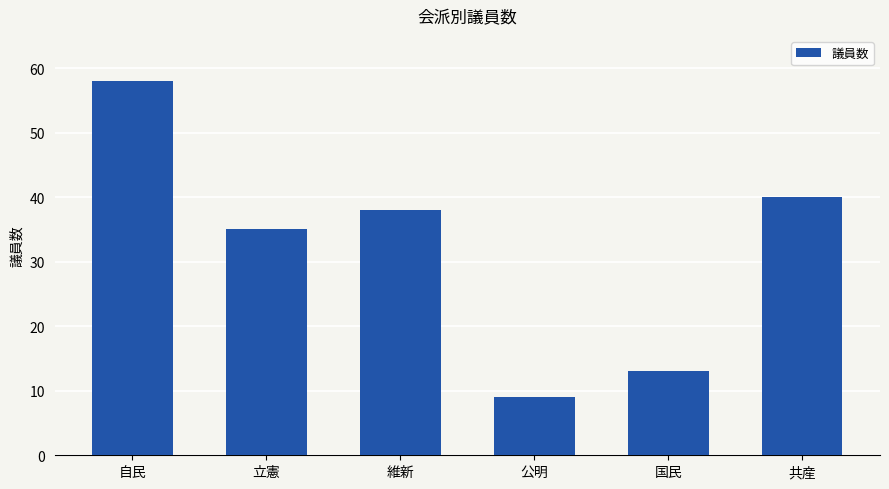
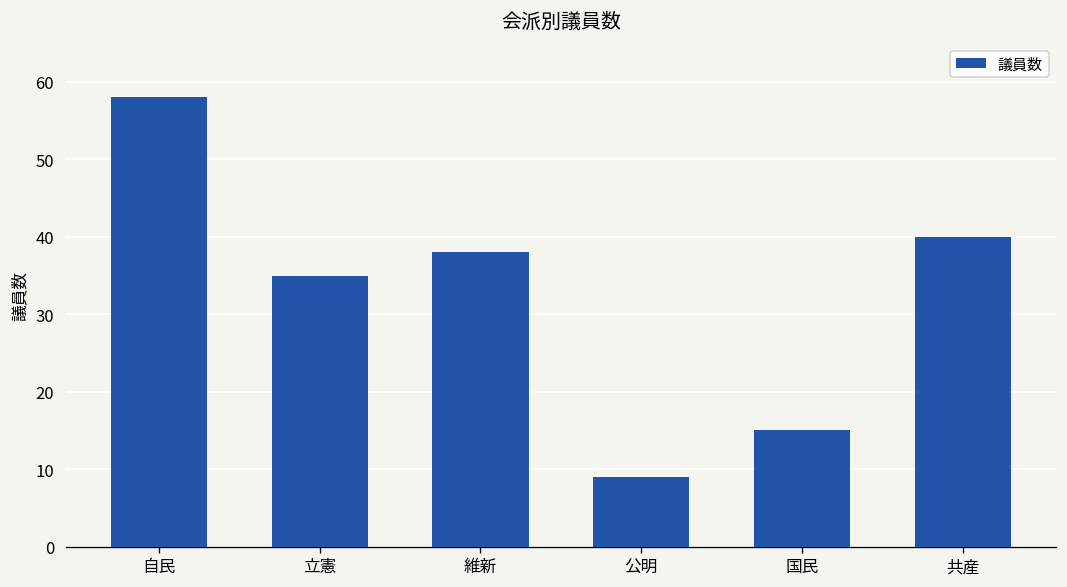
国民: 13 -> 15
